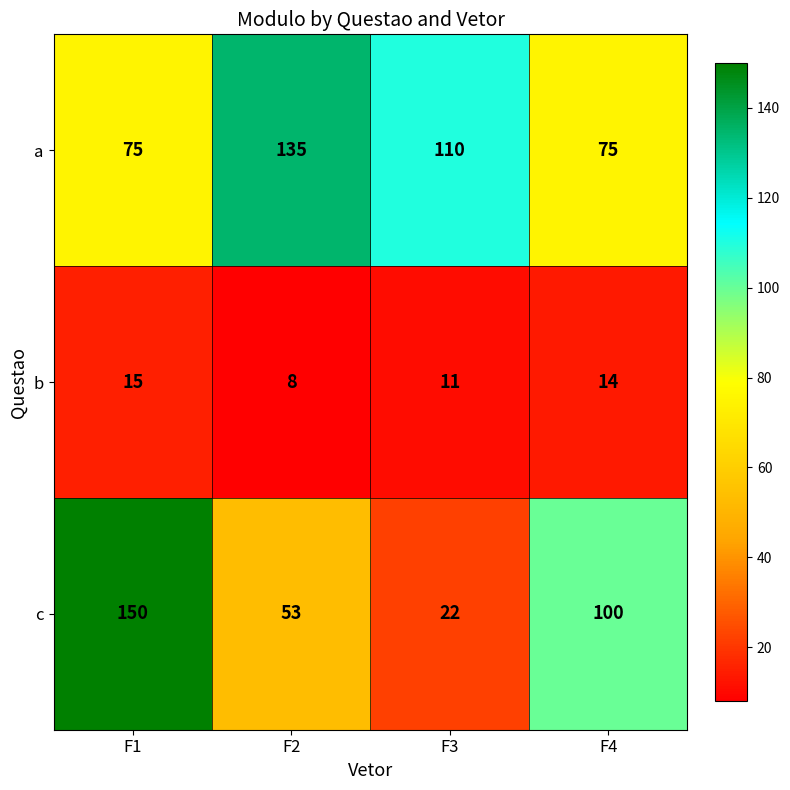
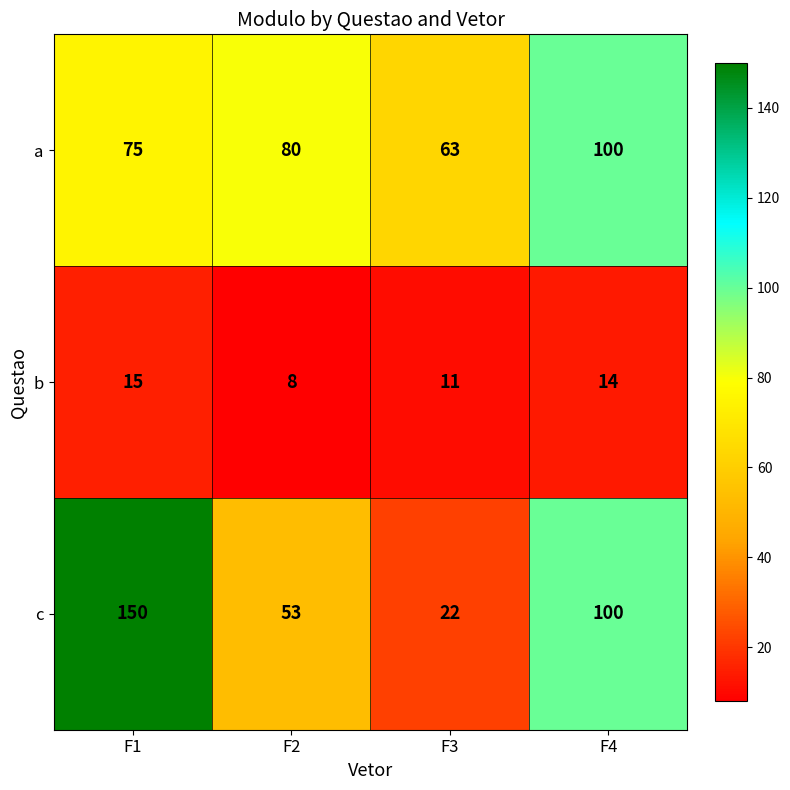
a, F2: 135 -> 80
a, F3: 110 -> 63
a, F4: 75 -> 100
